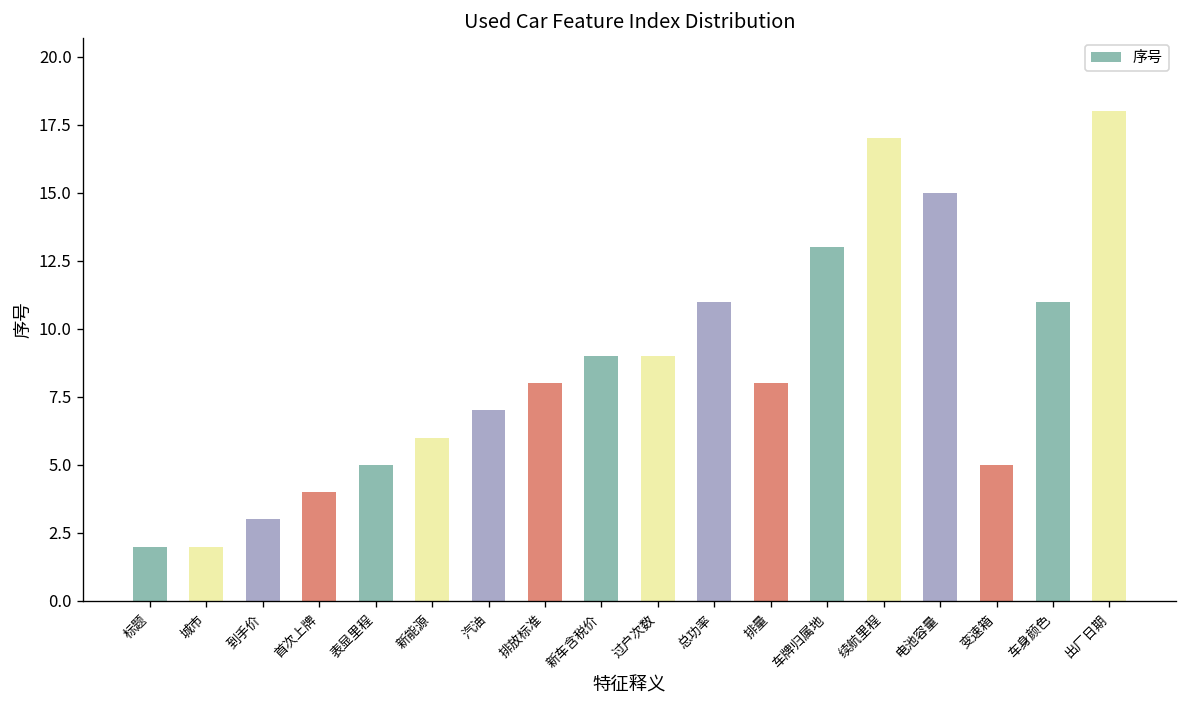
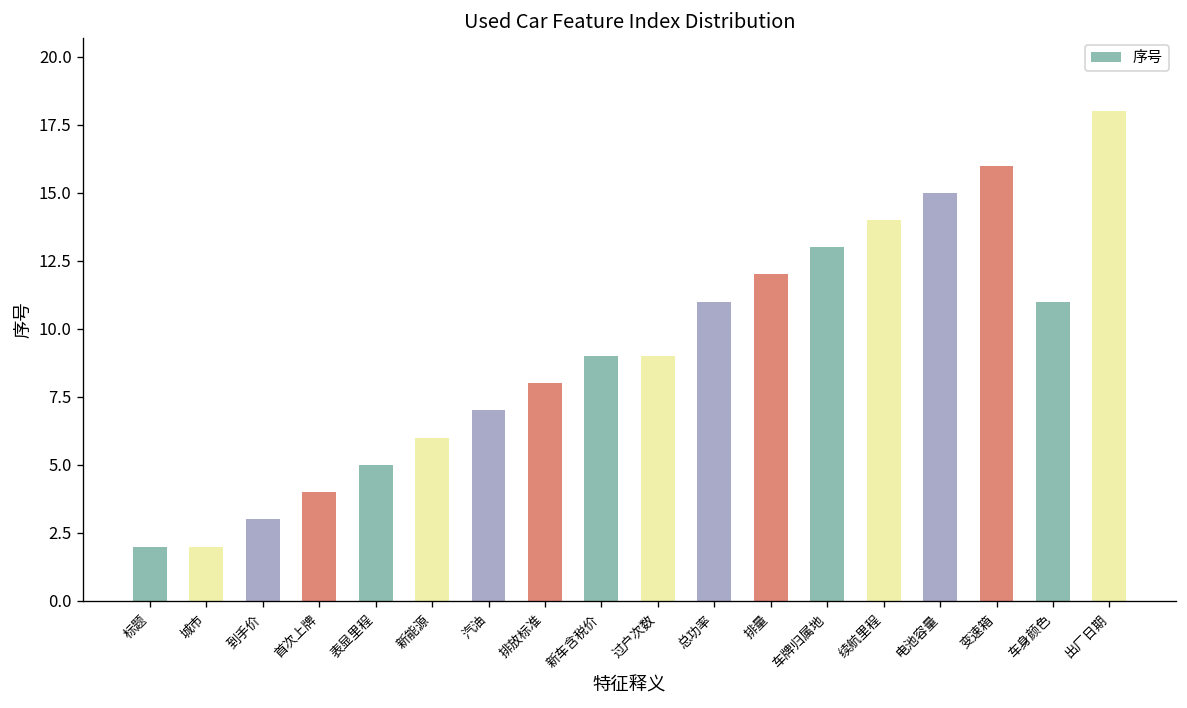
排量: 8 -> 12
续航里程: 17 -> 14
变速箱: 5 -> 16
